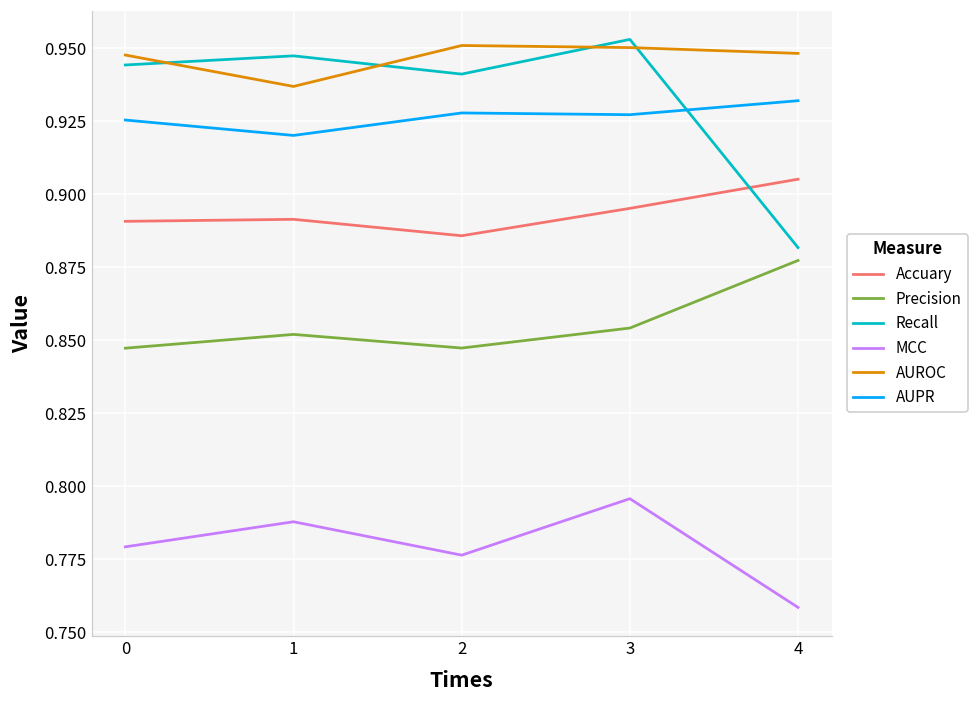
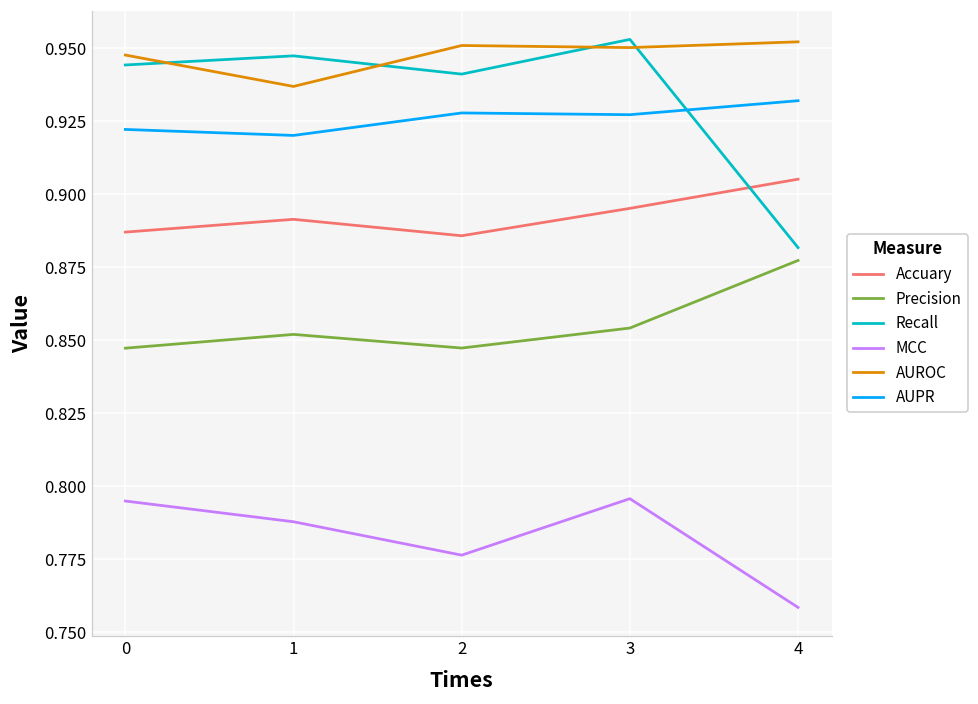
Accuary, 0: 0.891 -> 0.887
MCC, 0: 0.779 -> 0.795
AUPR, 0: 0.925 -> 0.922
AUROC, 4: 0.948 -> 0.952
